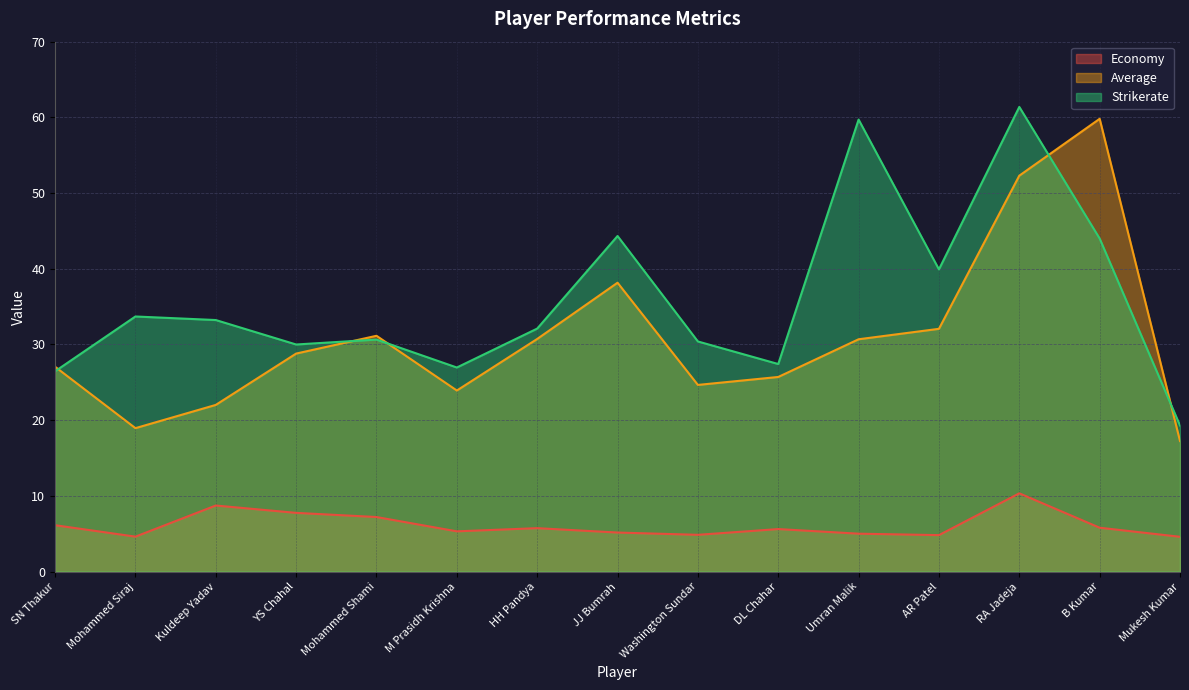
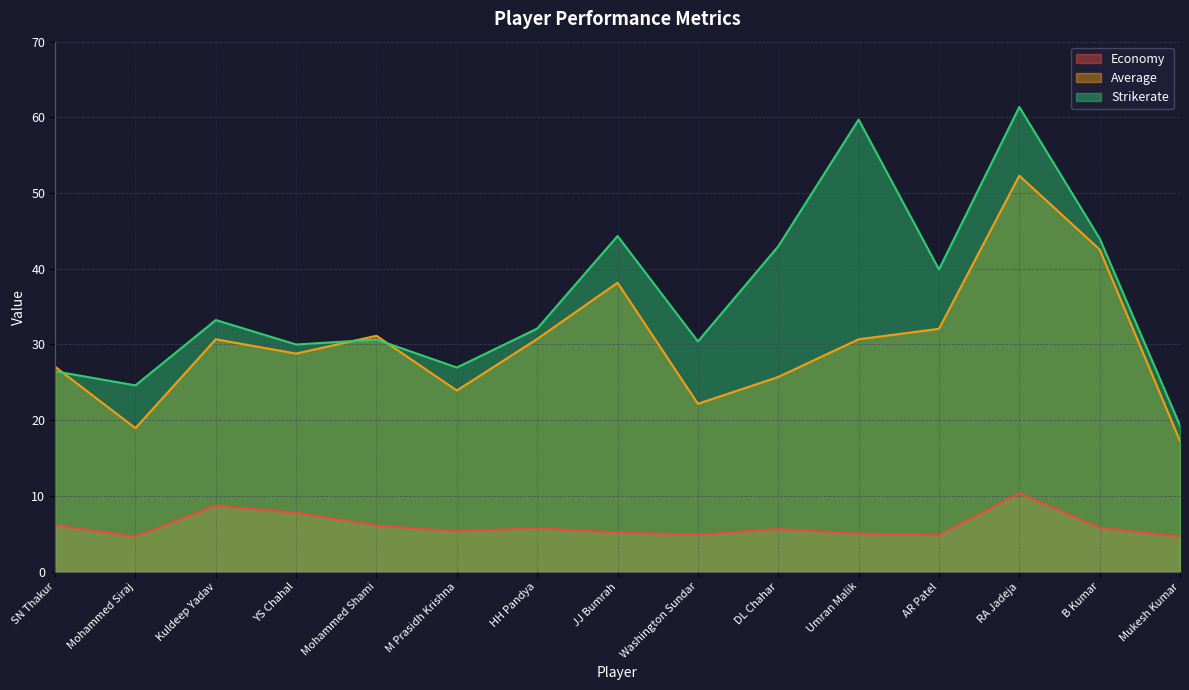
Strikerate, Mohammed Siraj: 34 -> 25
Average, Kuldeep Yadav: 22 -> 31
Economy, Mohammed Shami: 7 -> 6
Average, Washington Sundar: 25 -> 22
Strikerate, DL Chahar: 27 -> 43
Average, B Kumar: 60 -> 43
